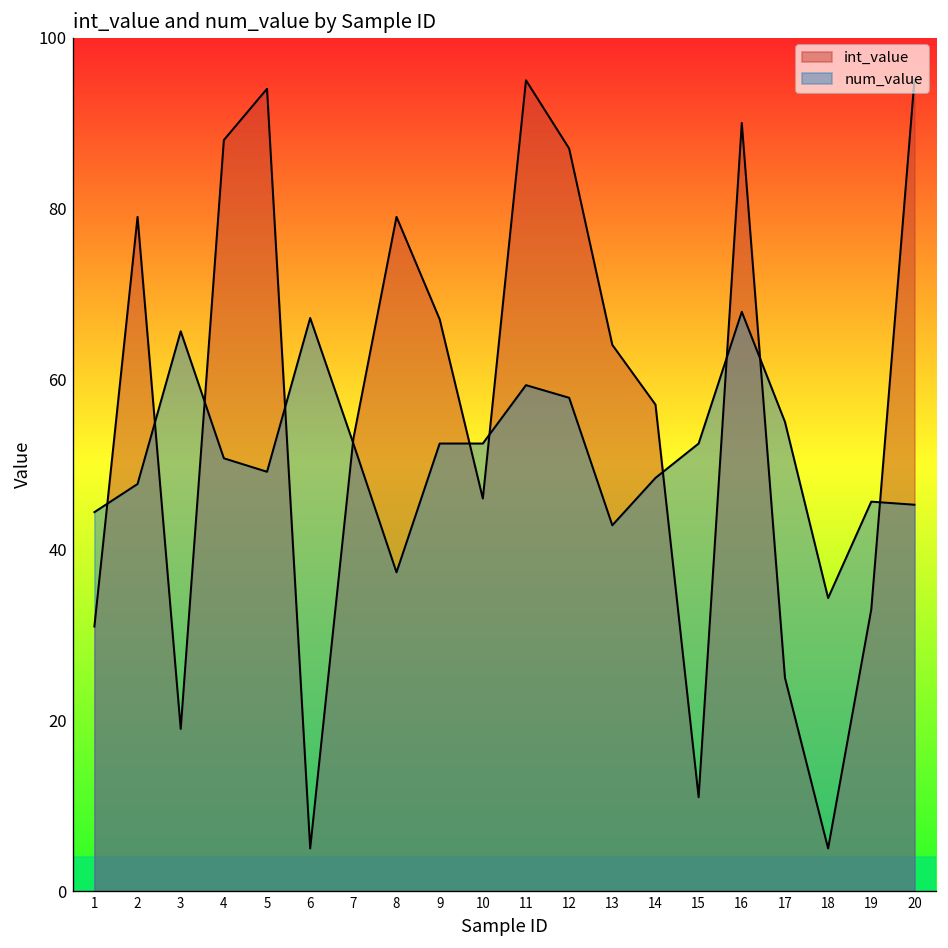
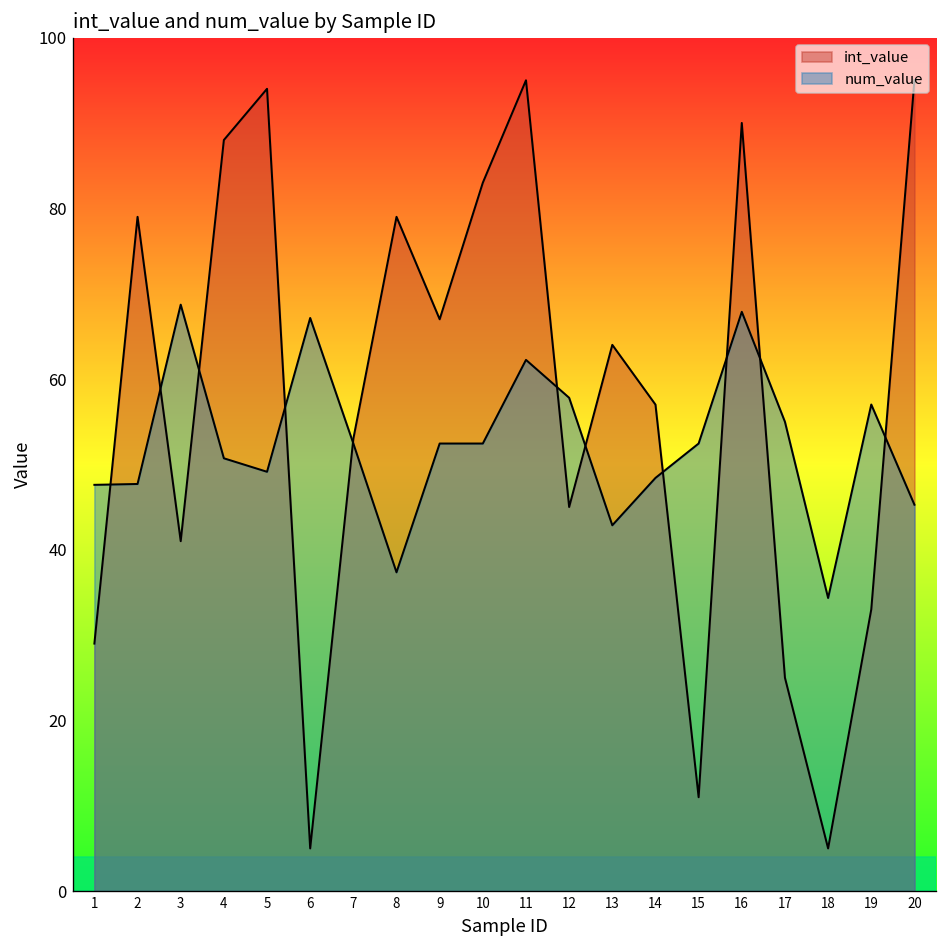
int_value, 1: 31 -> 29
num_value, 1: 44 -> 48
int_value, 3: 19 -> 41
num_value, 3: 66 -> 69
int_value, 10: 46 -> 83
num_value, 11: 59 -> 62
int_value, 12: 87 -> 45
num_value, 19: 46 -> 57
